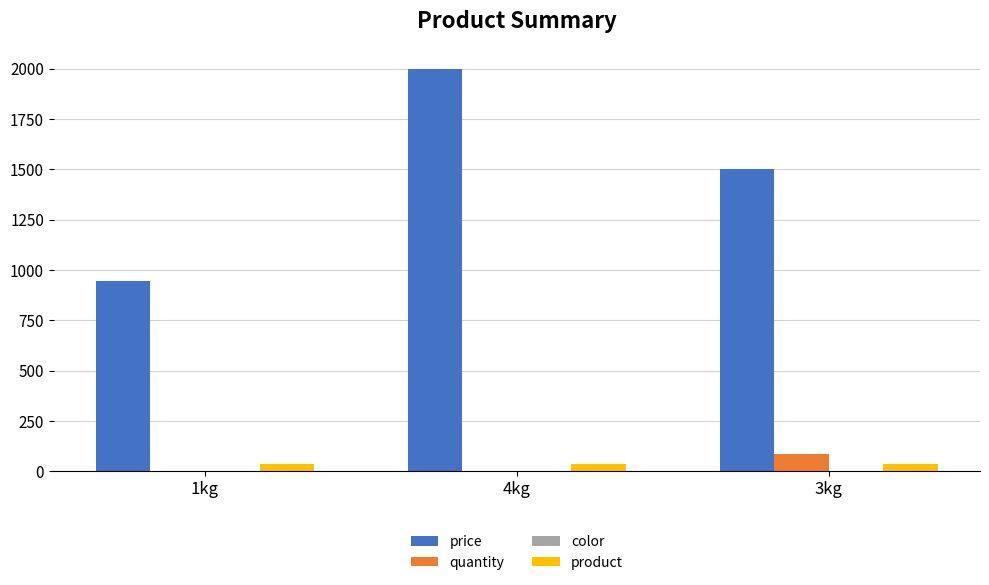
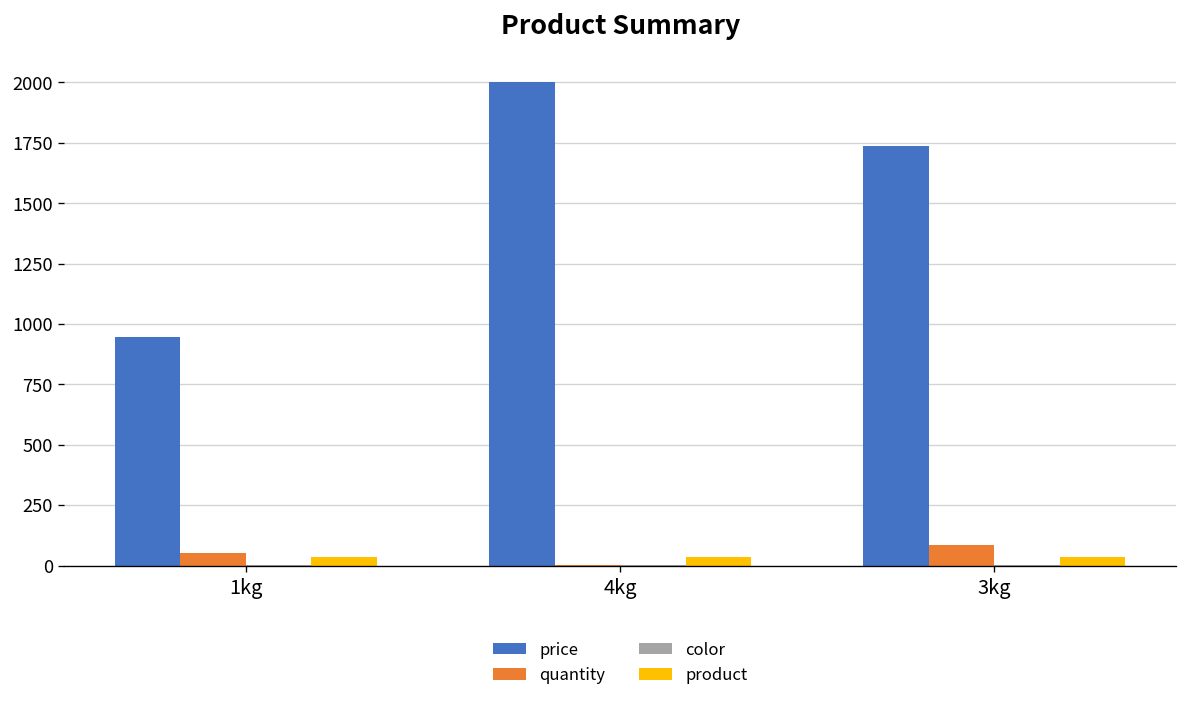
quantity, 1kg: 0 -> 50
price, 3kg: 1500 -> 1740
